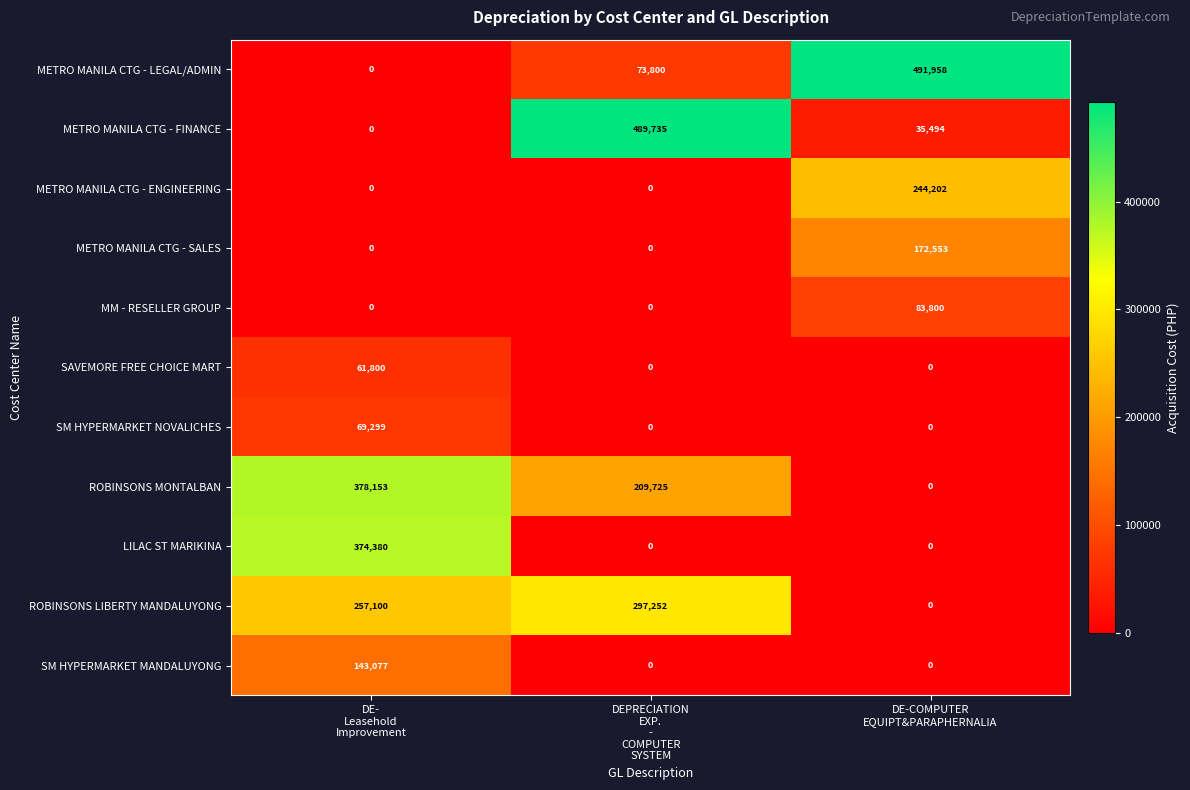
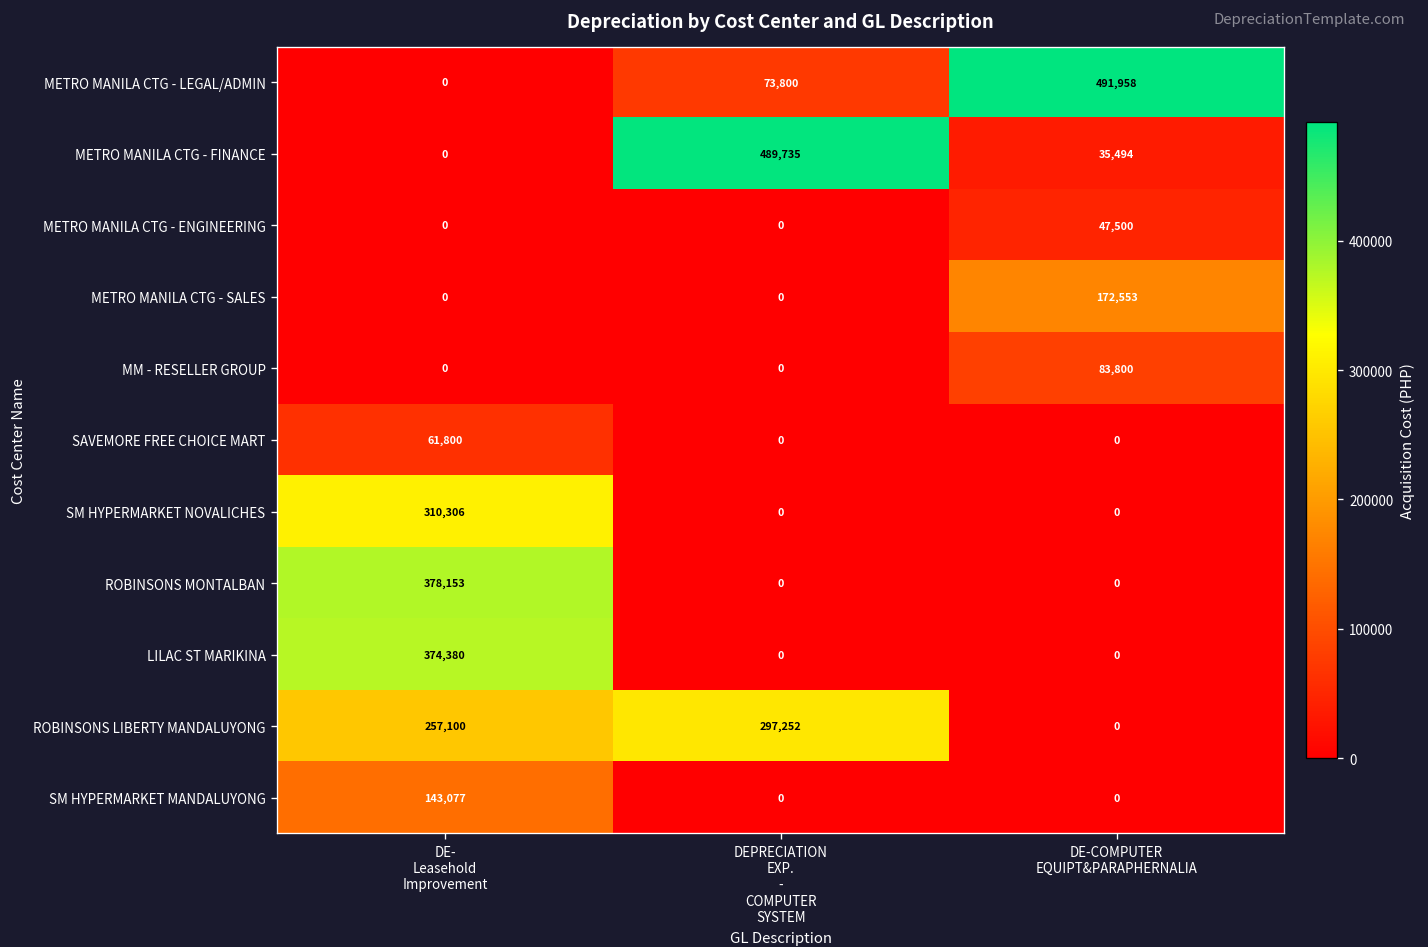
METRO MANILA CTG - ENGINEERING, DE-COMPUTER EQUIPT&PARAPHERNALIA: 244,202 -> 47,500
SM HYPERMARKET NOVALICHES, DE- Leasehold Improvement: 69,299 -> 310,306
ROBINSONS MONTALBAN, DEPRECIATION EXP. - COMPUTER SYSTEM: 209,725 -> 0
